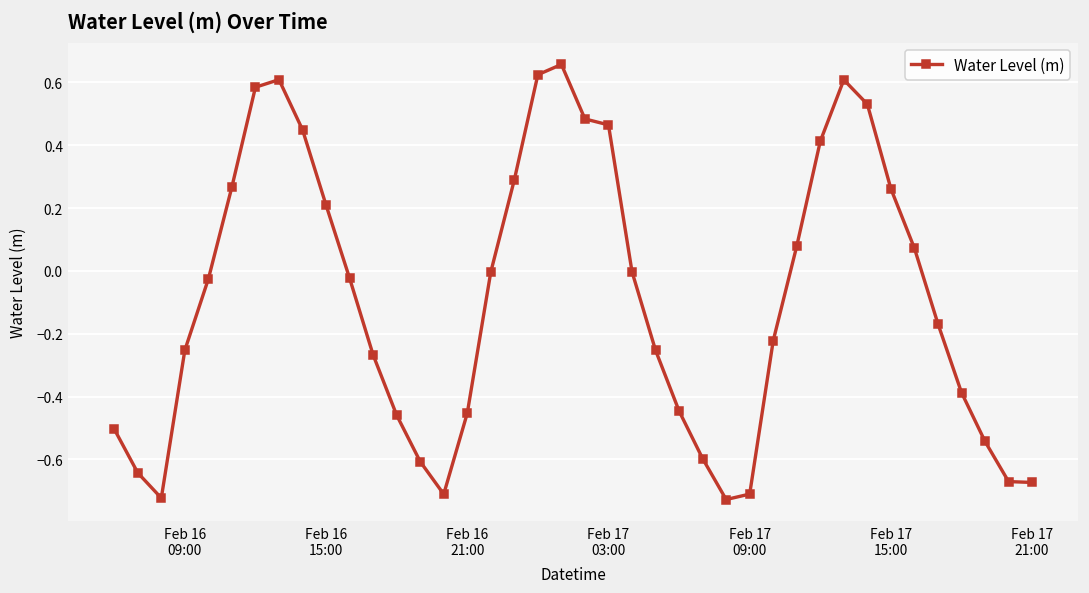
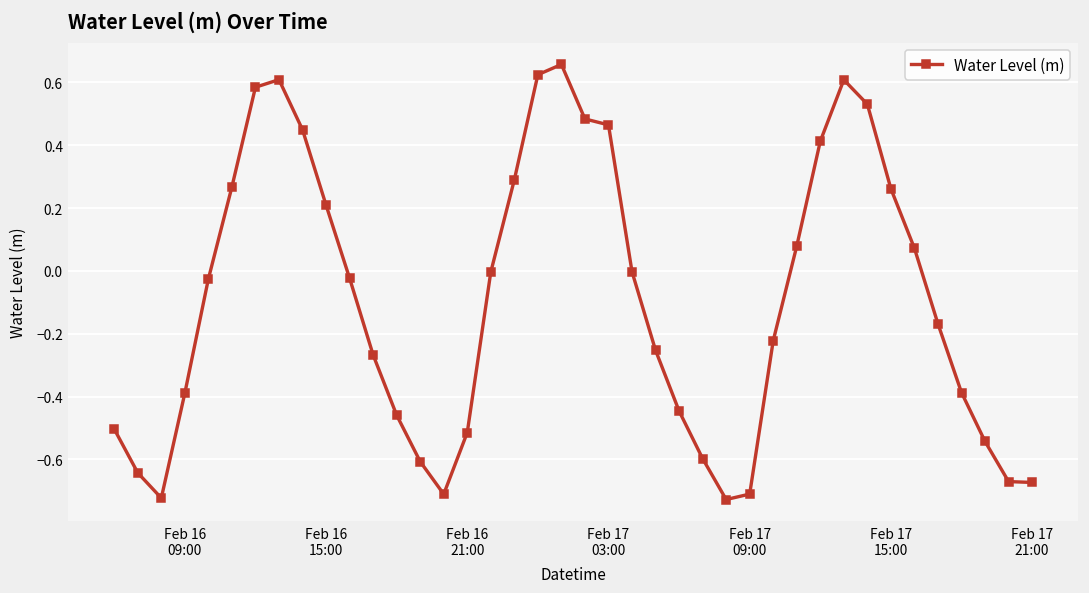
Feb 16 09:00: -0.25 -> -0.39
Feb 16 21:00: -0.45 -> -0.51
